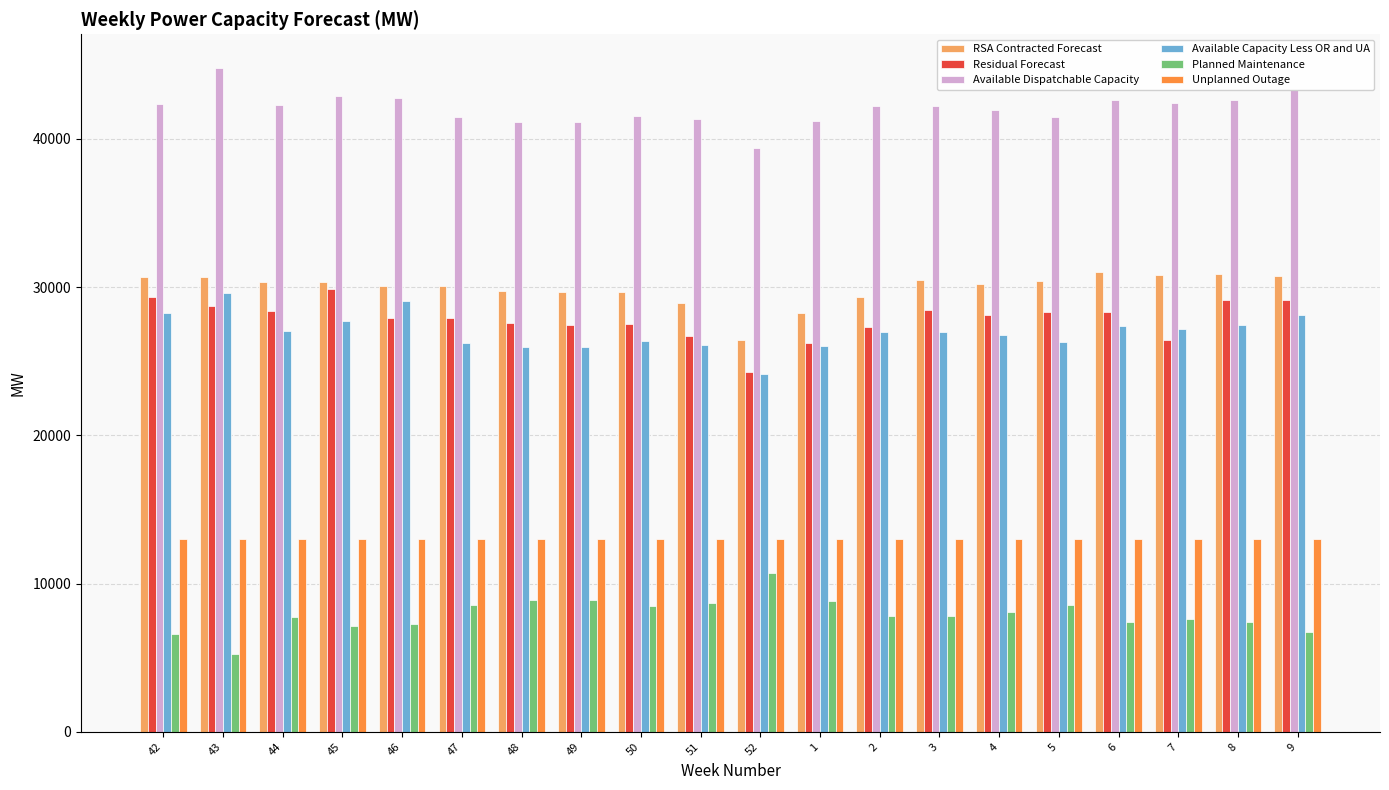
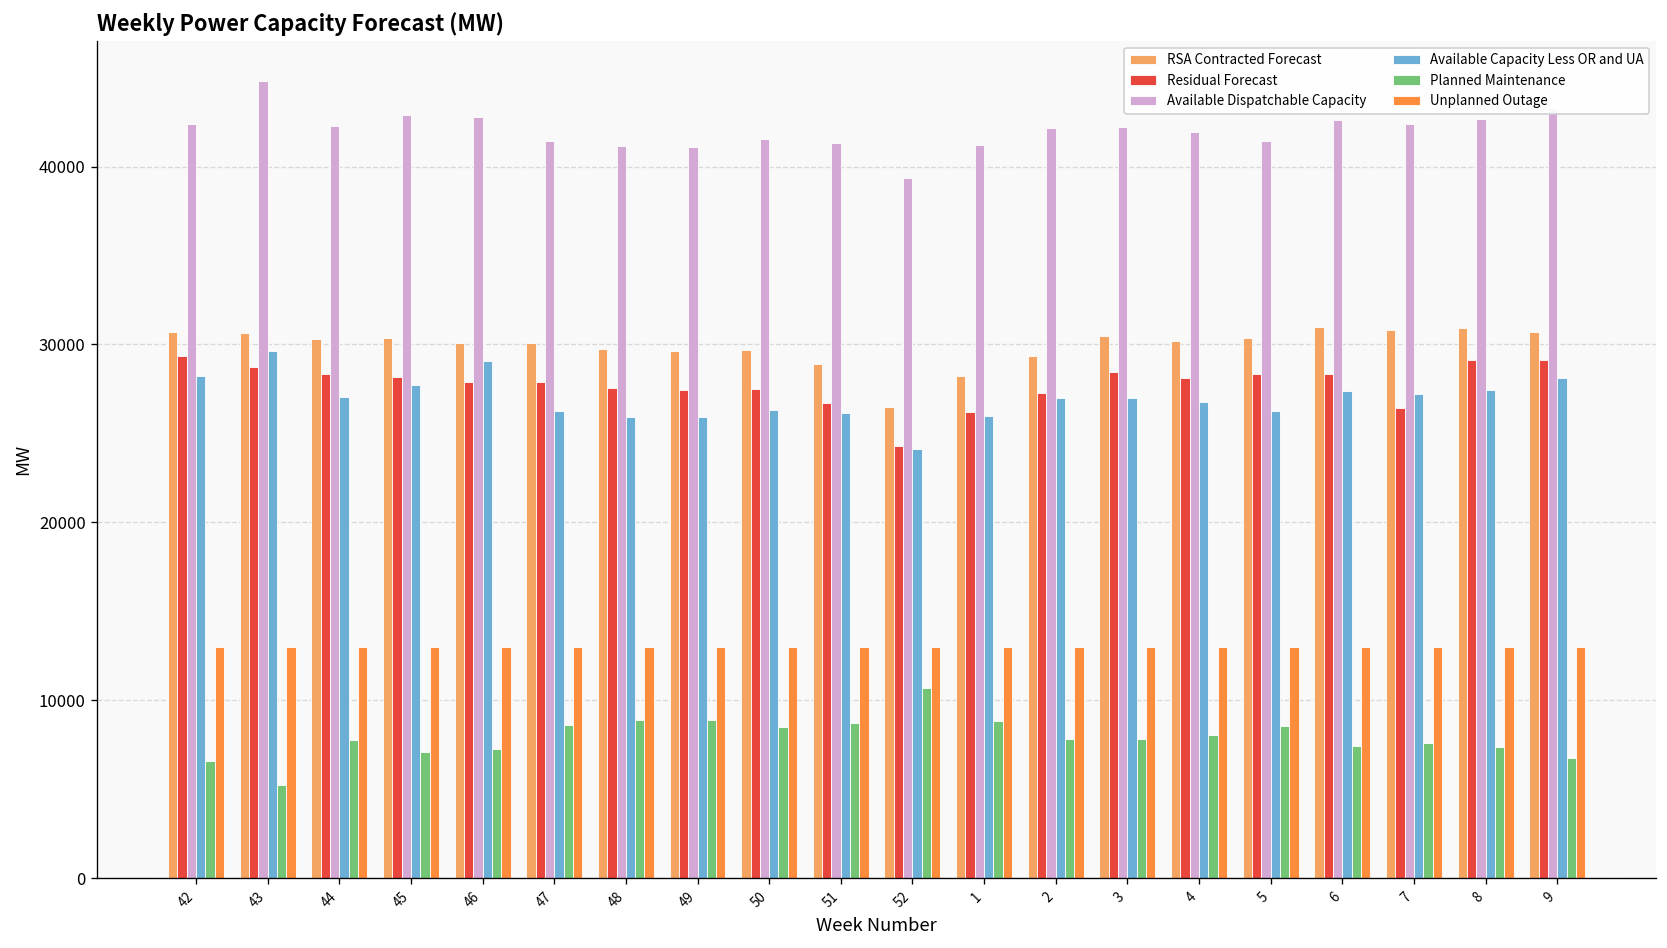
Residual Forecast, 45: 29900 -> 28200
